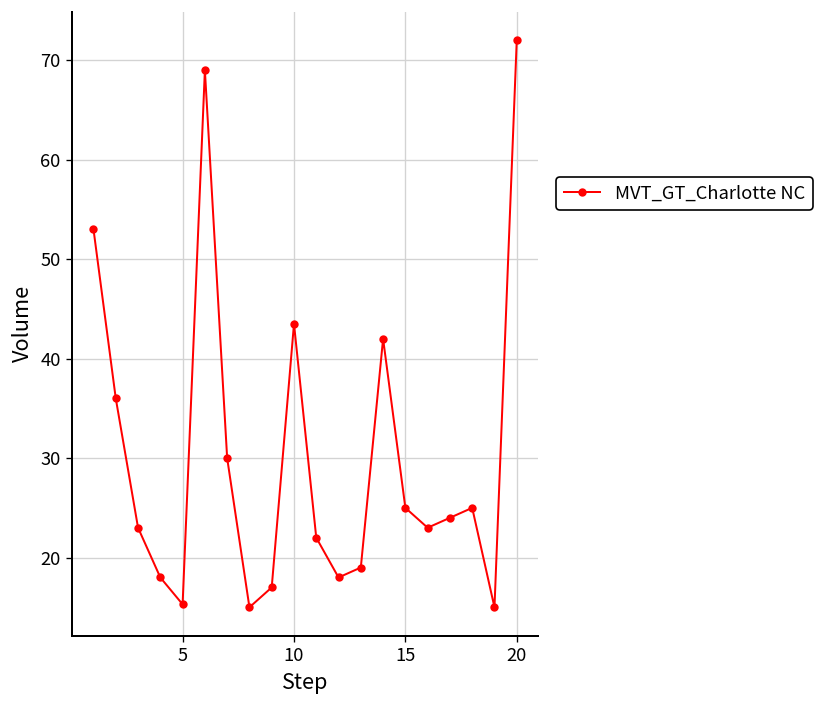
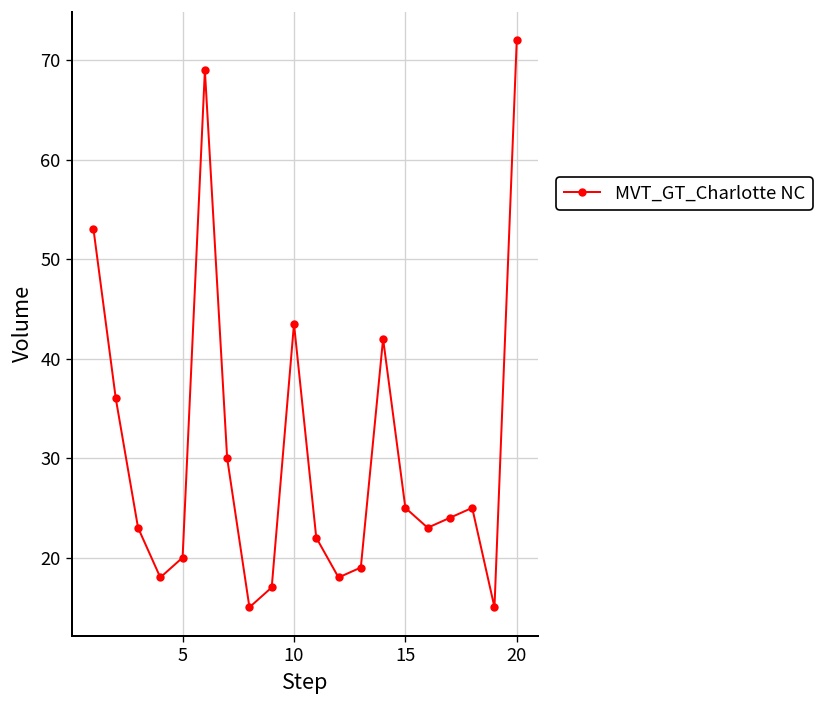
5: 15 -> 20
